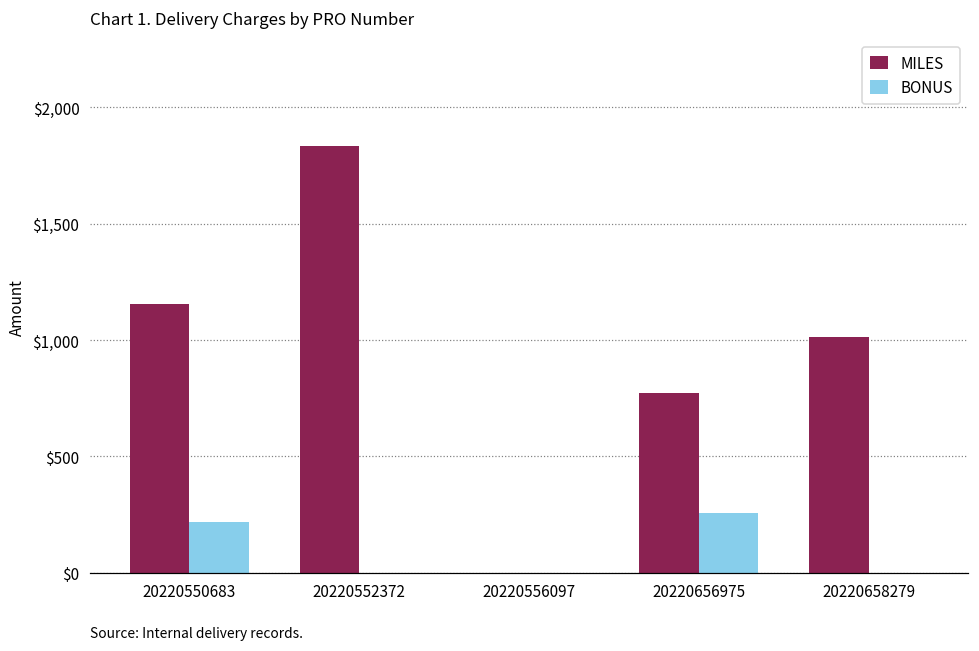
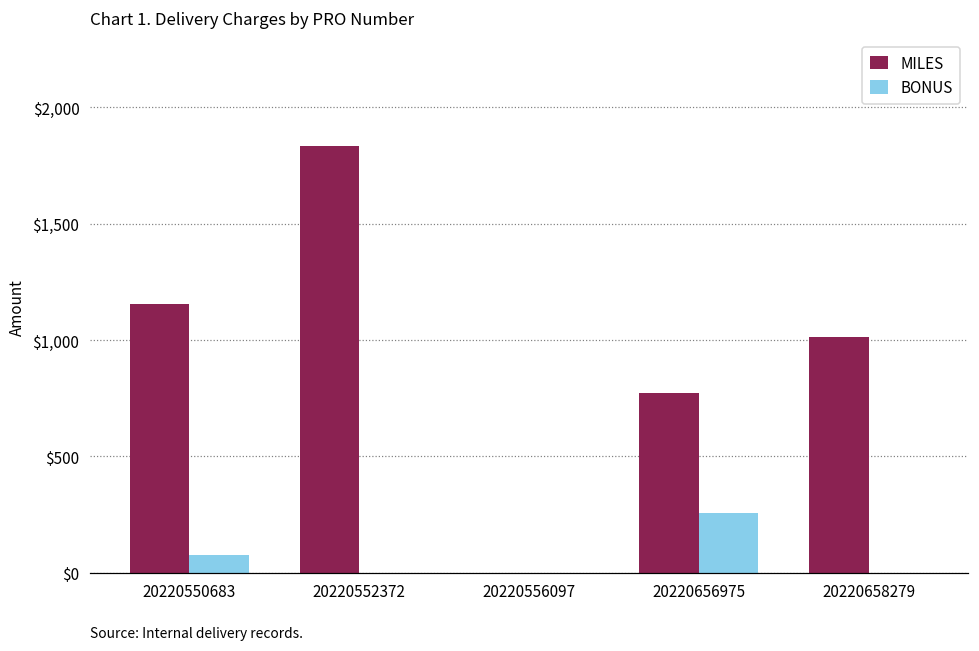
BONUS, 20220550683: $220 -> $80
